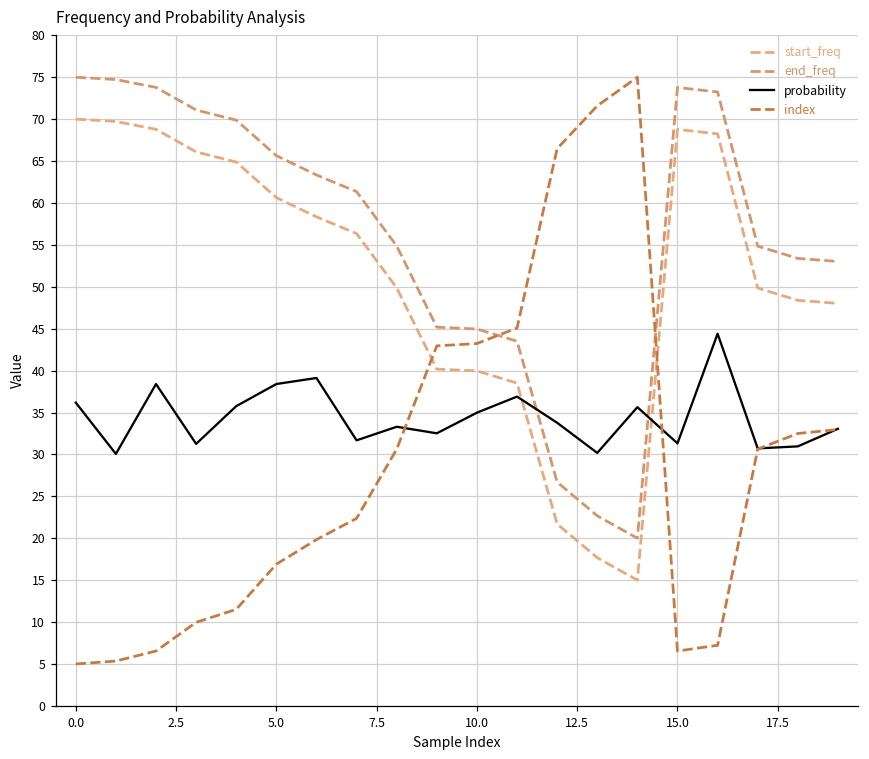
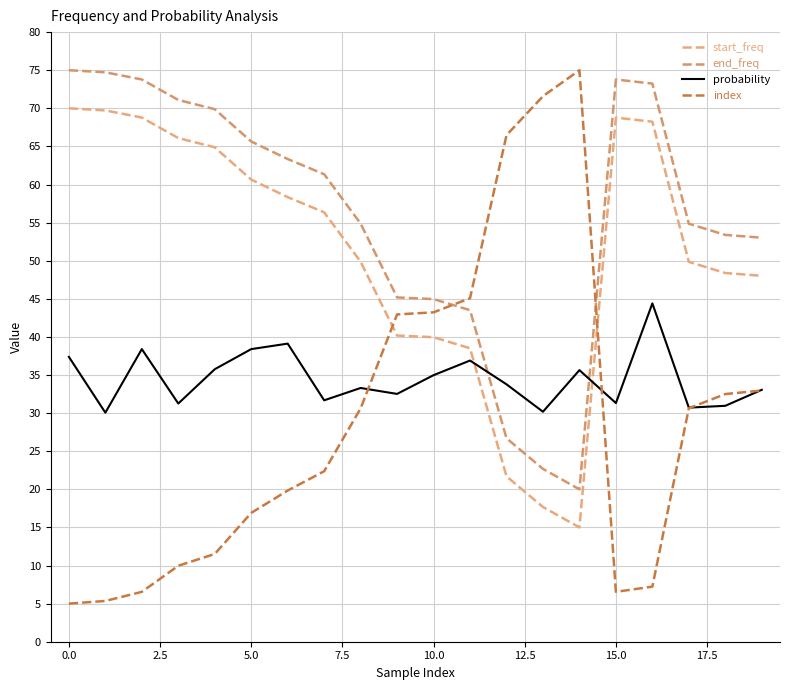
probability, 0.0: 36 -> 37
